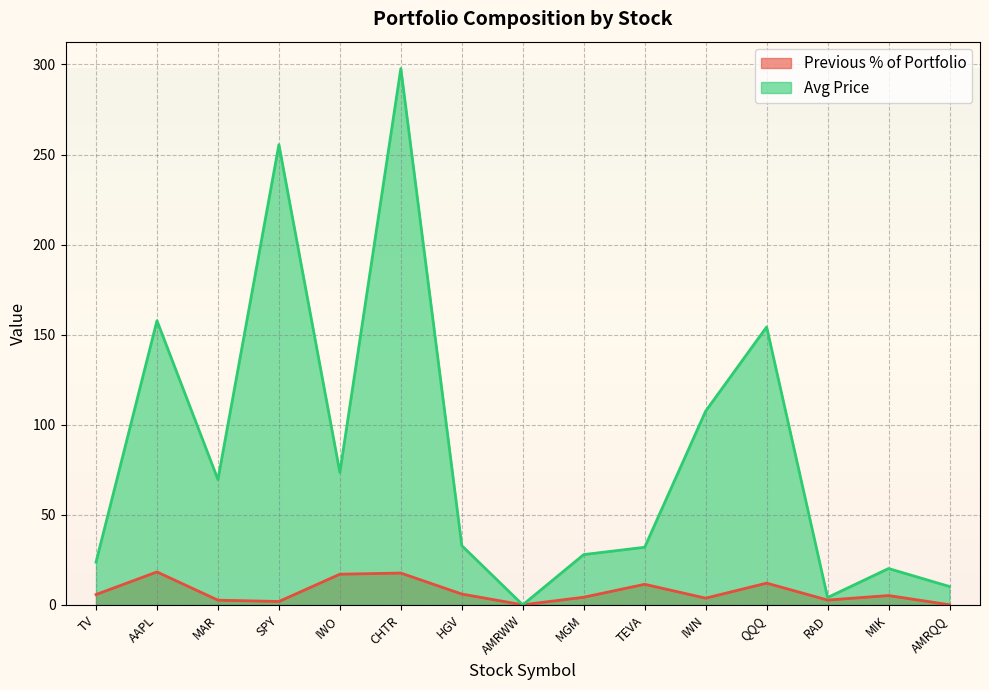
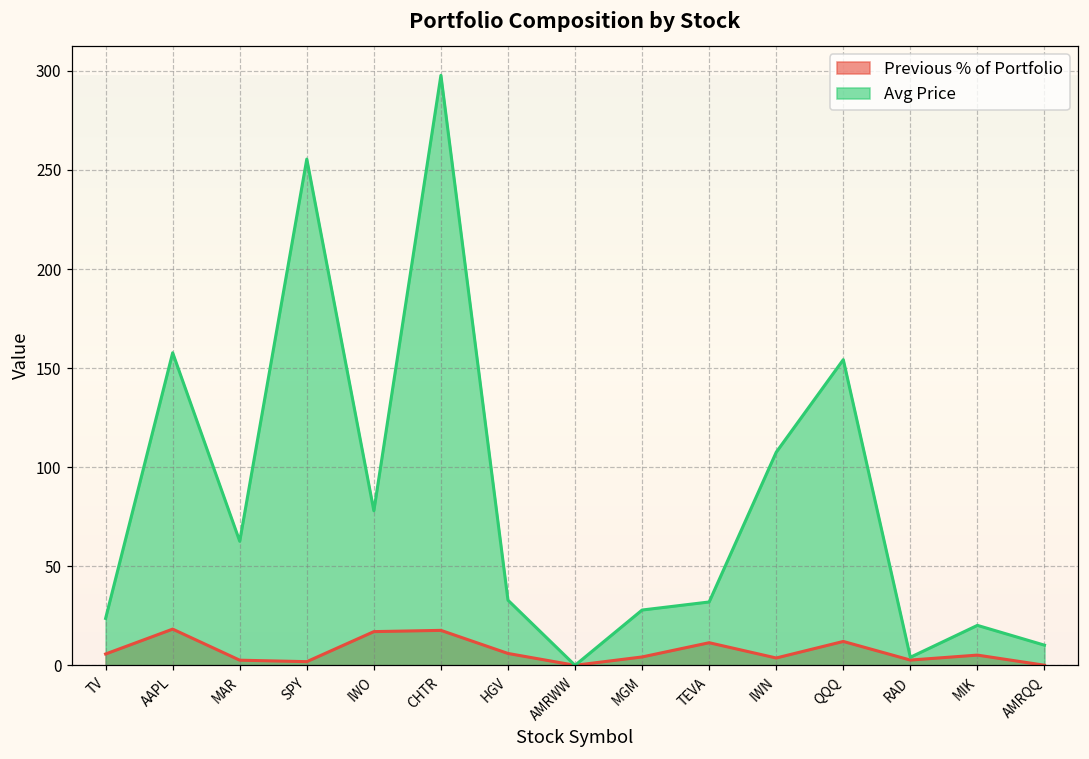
Avg Price, MAR: 70 -> 63
Avg Price, IWO: 73 -> 78
